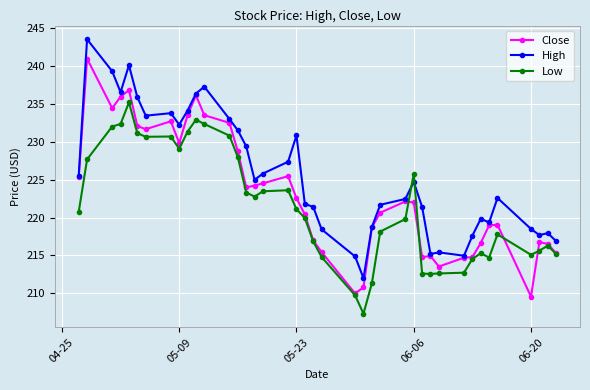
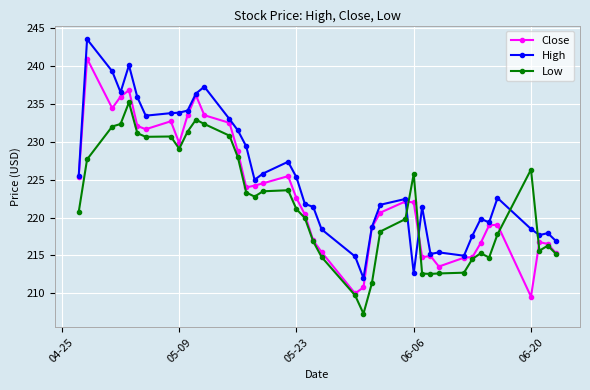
High, 05-09: 232 -> 234
High, 05-23: 231 -> 225
High, 06-06: 225 -> 213
Low, 06-20: 215 -> 226
